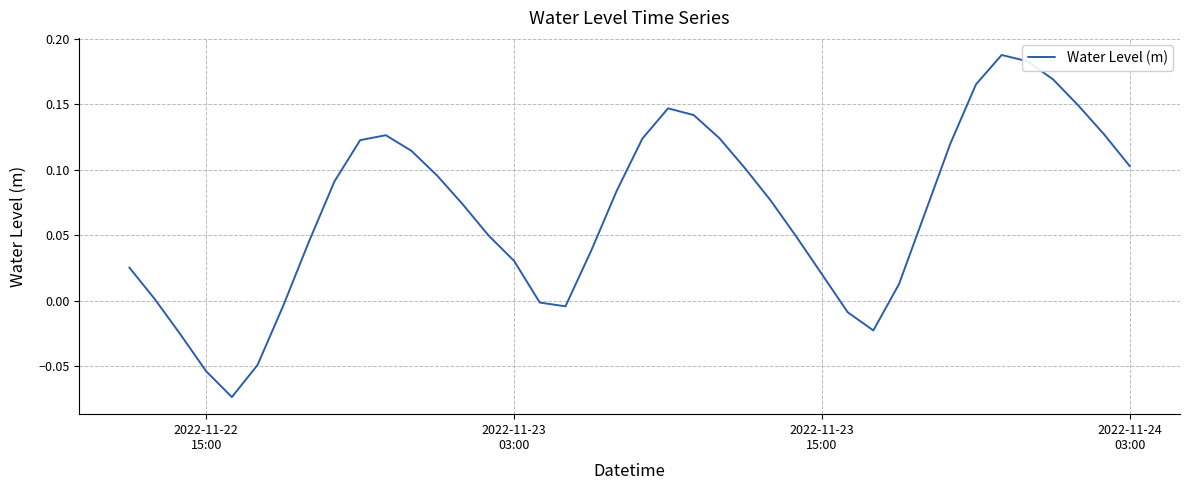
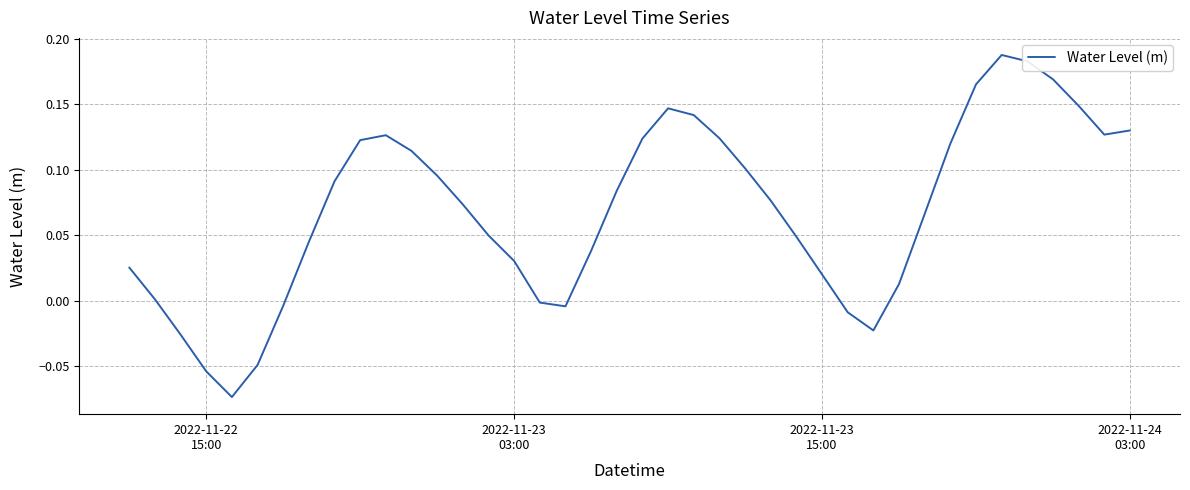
2022-11-24 03:00: 0.103 -> 0.130
